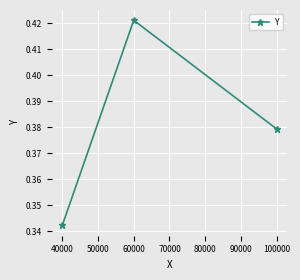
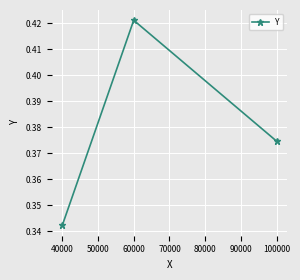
100000: 0.379 -> 0.375
